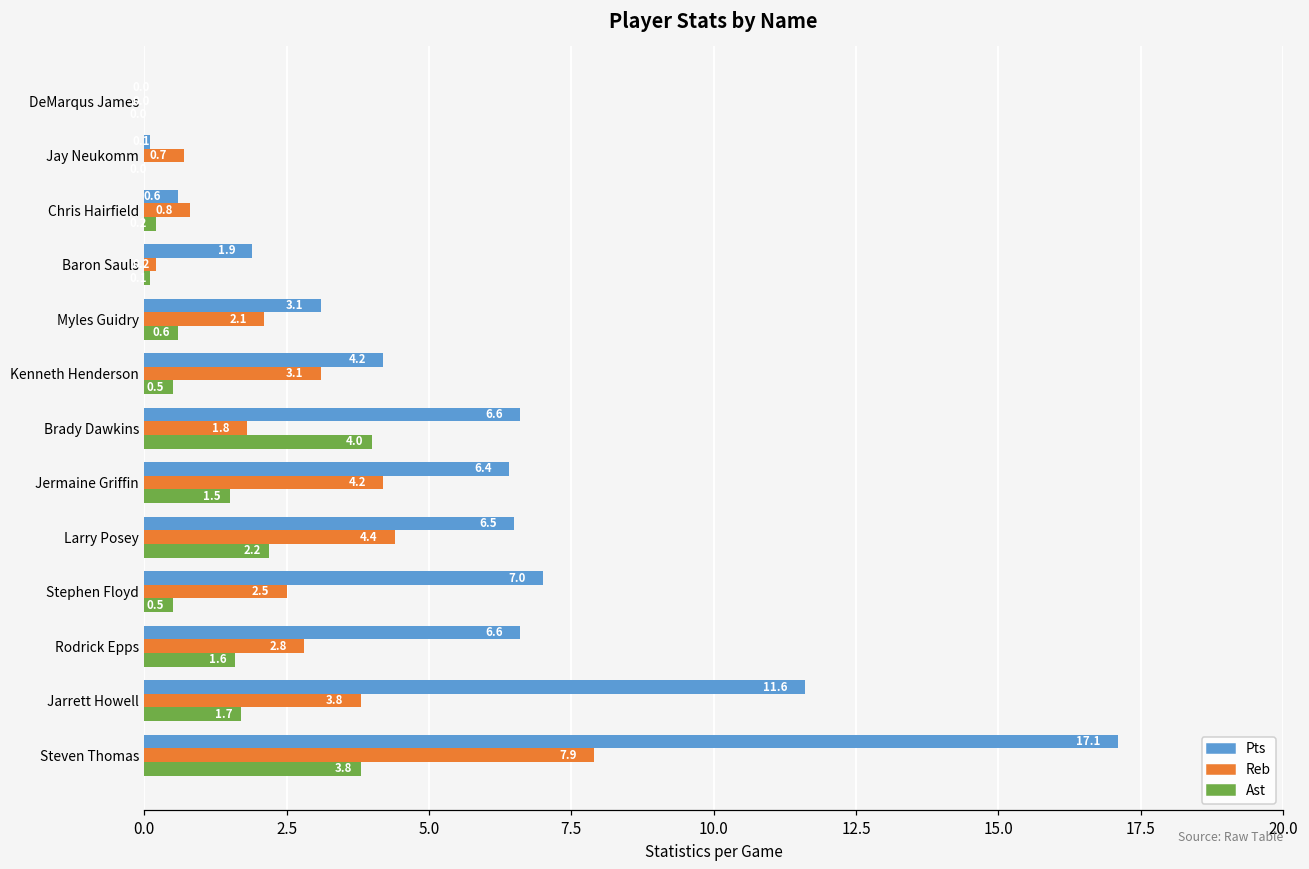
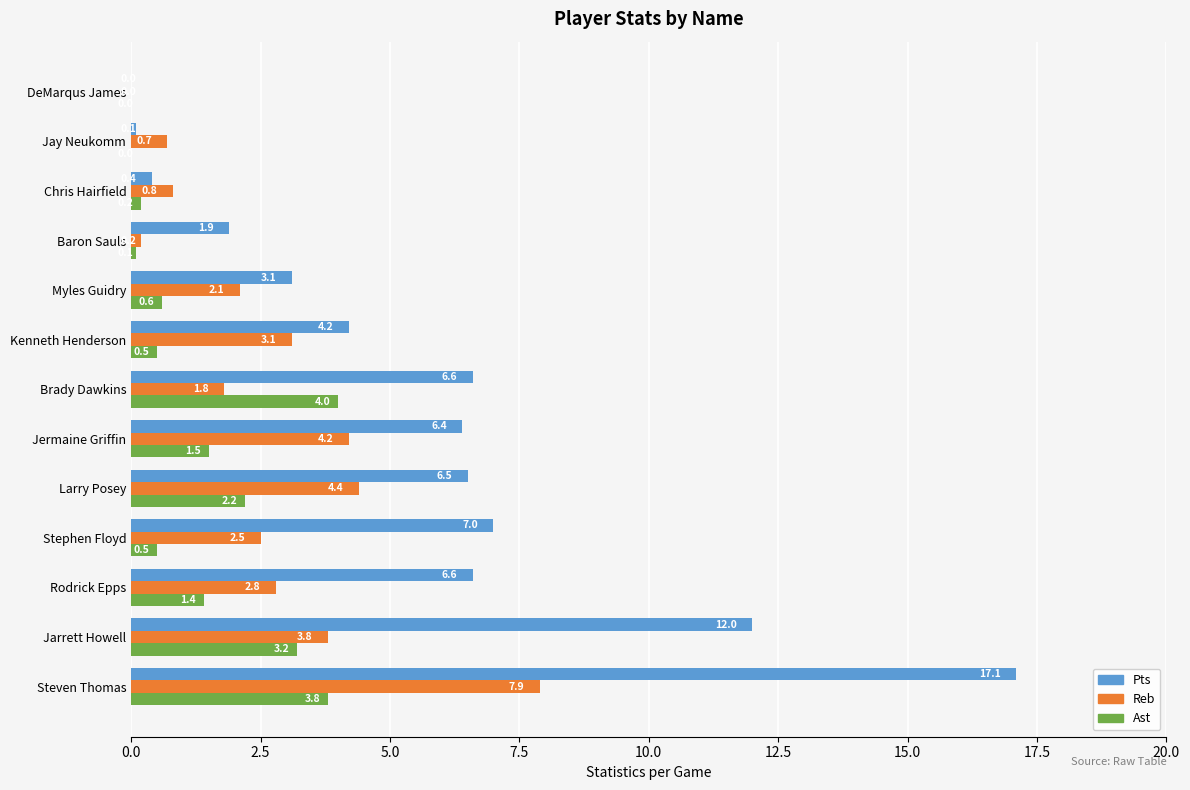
Pts, Chris Hairfield: 0.6 -> 0.4
Ast, Rodrick Epps: 1.6 -> 1.4
Pts, Jarrett Howell: 11.6 -> 12.0
Ast, Jarrett Howell: 1.7 -> 3.2
